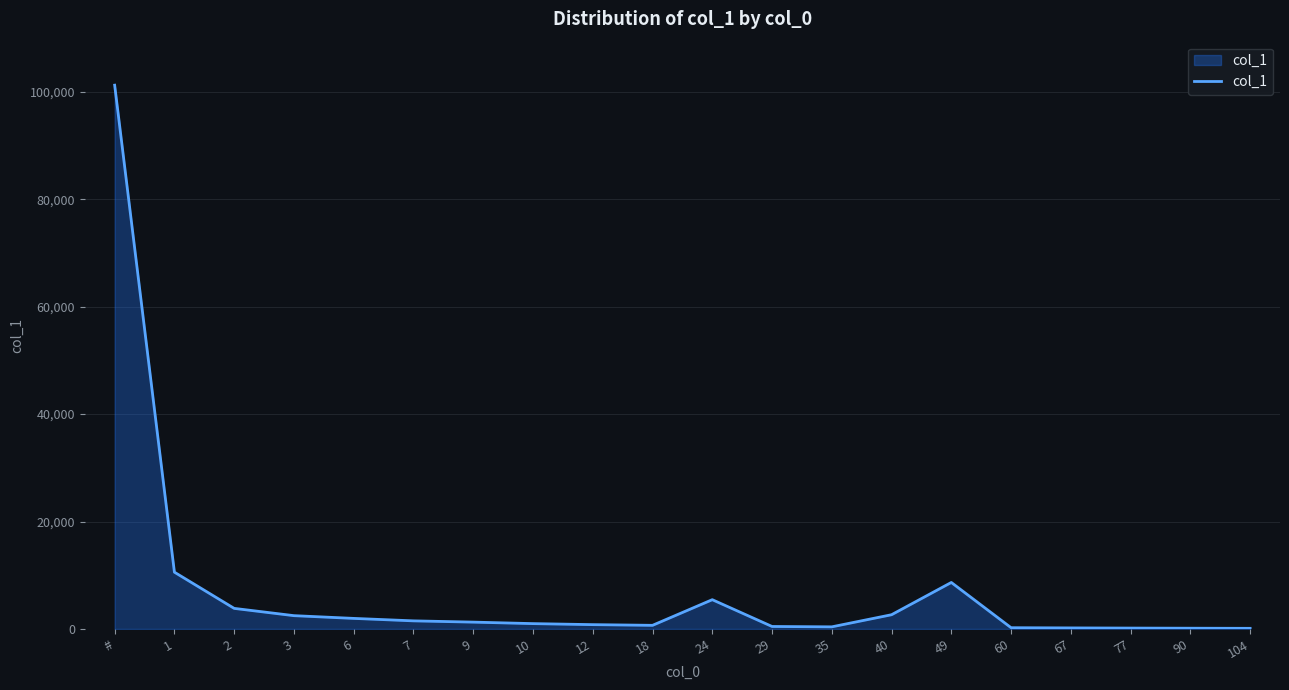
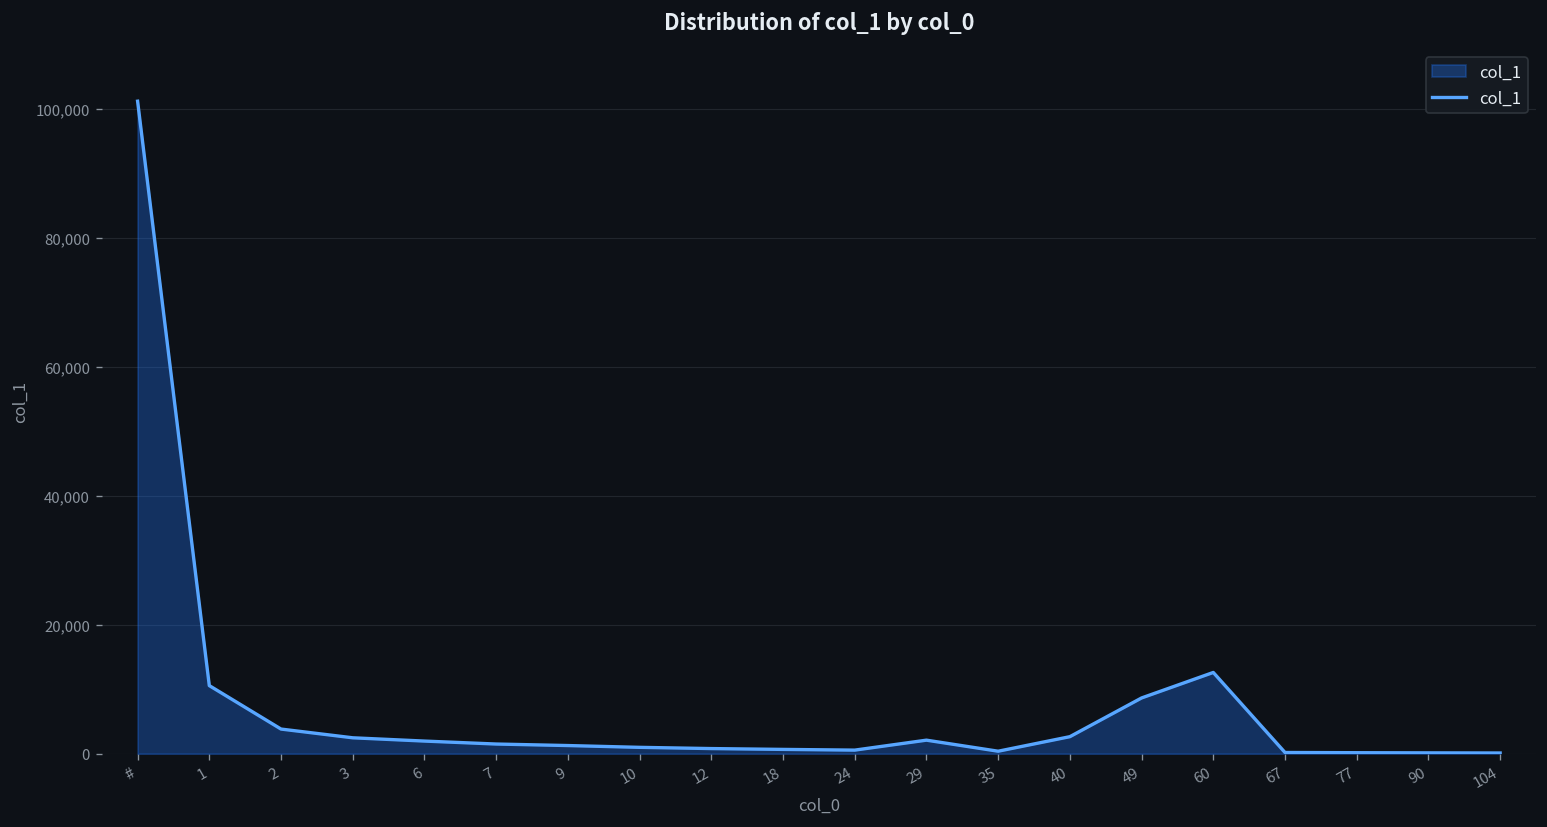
24: 5,000 -> 1,000
29: 0 -> 2,000
60: 0 -> 13,000
